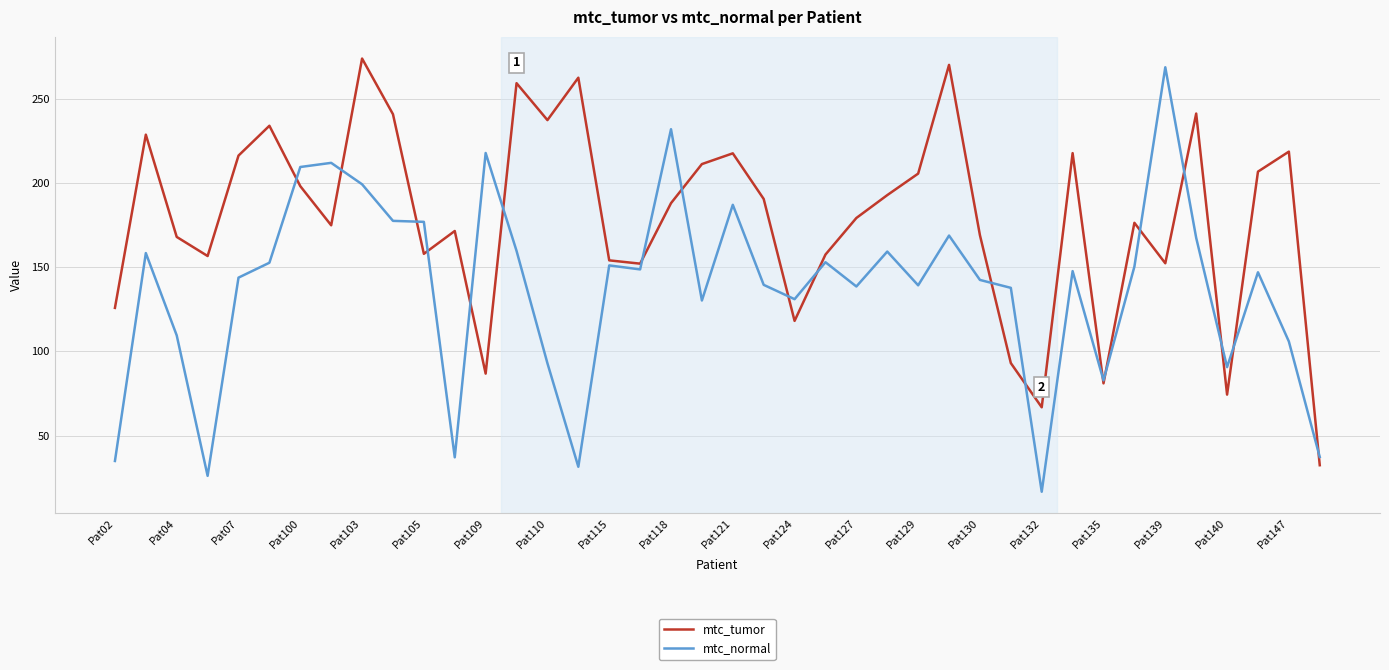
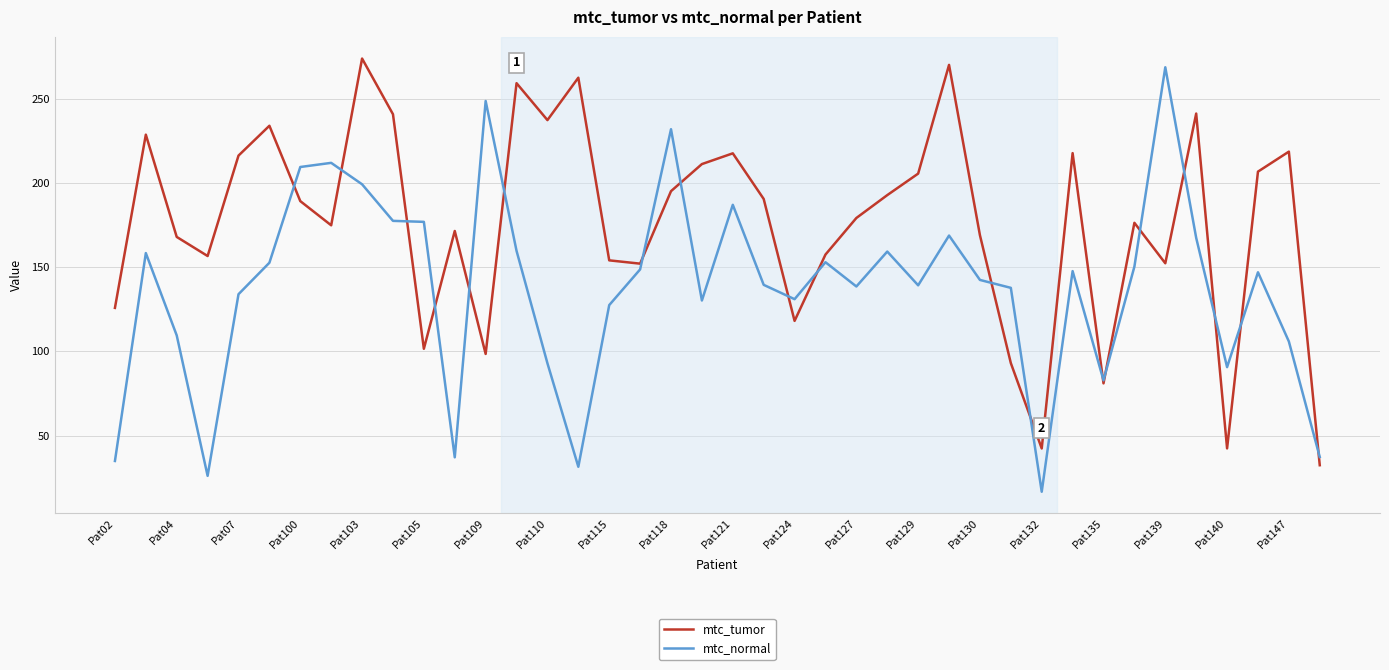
mtc_normal, Pat07: 144 -> 134
mtc_tumor, Pat100: 198 -> 189
mtc_tumor, Pat105: 158 -> 102
mtc_tumor, Pat109: 87 -> 98
mtc_normal, Pat109: 218 -> 249
mtc_normal, Pat115: 151 -> 127
mtc_tumor, Pat118: 188 -> 195
mtc_tumor, Pat132: 67 -> 42
mtc_tumor, Pat140: 74 -> 42
